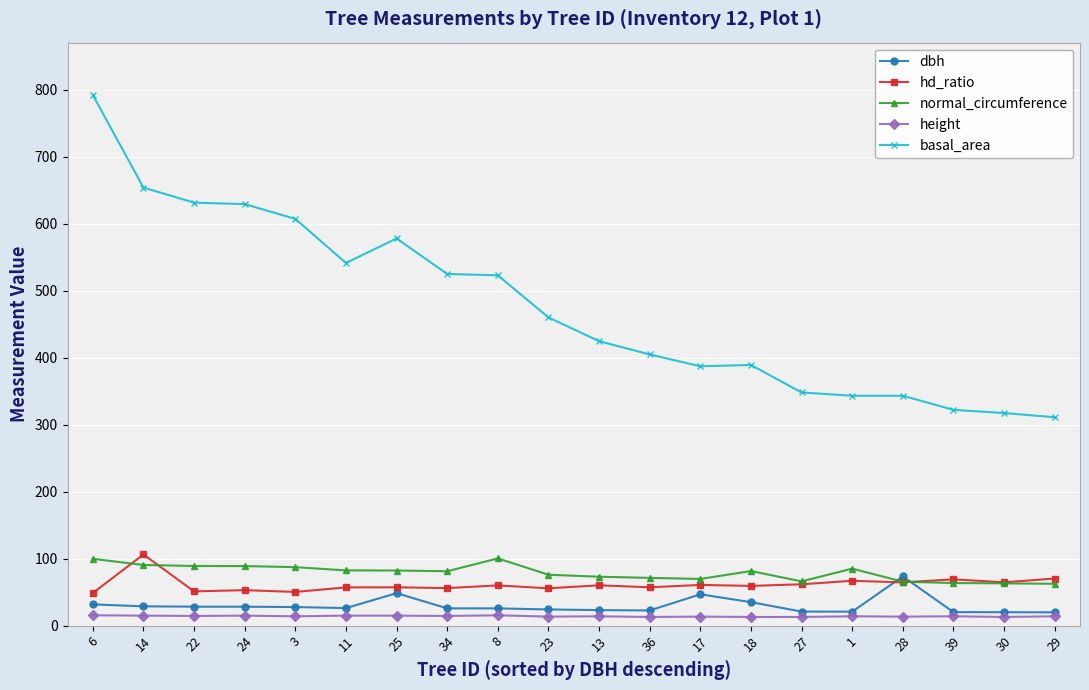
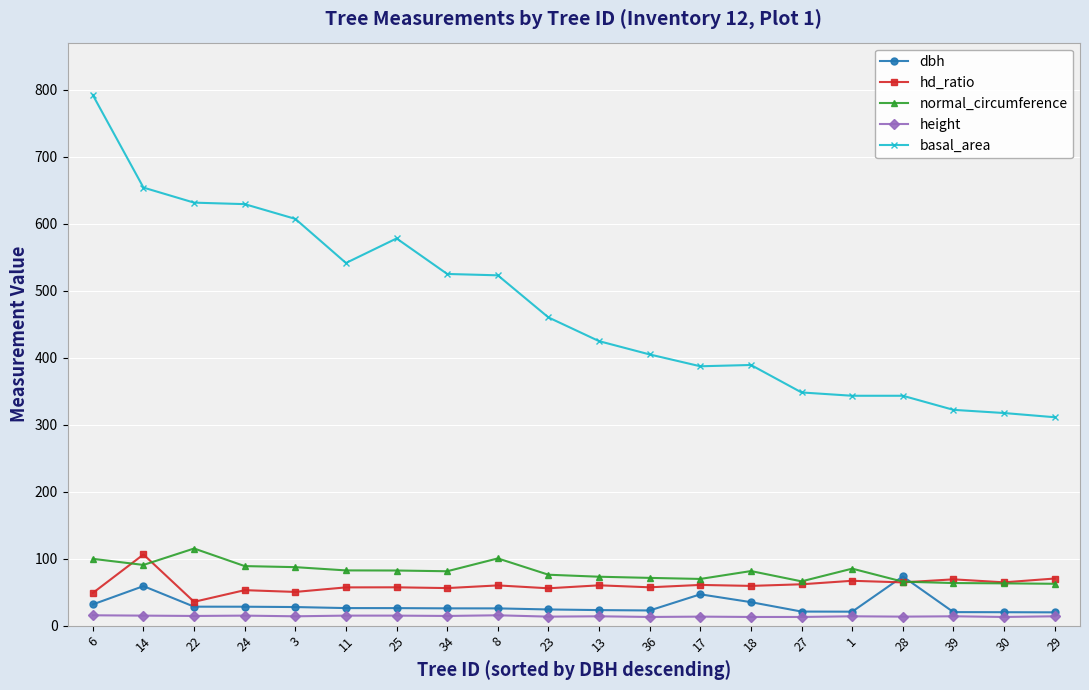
dbh, 14: 30 -> 60
hd_ratio, 22: 50 -> 40
normal_circumference, 22: 90 -> 120
dbh, 25: 50 -> 30
